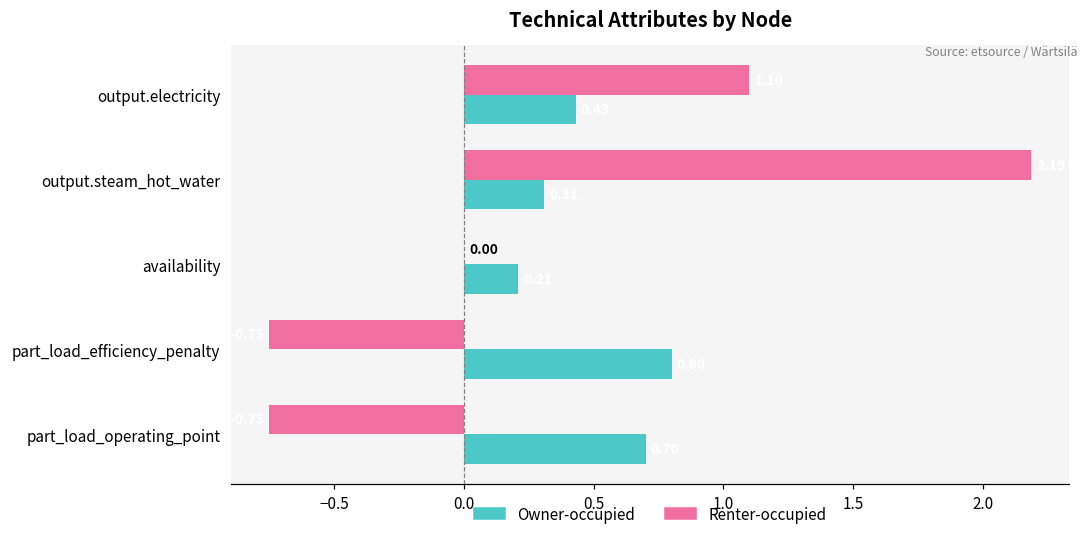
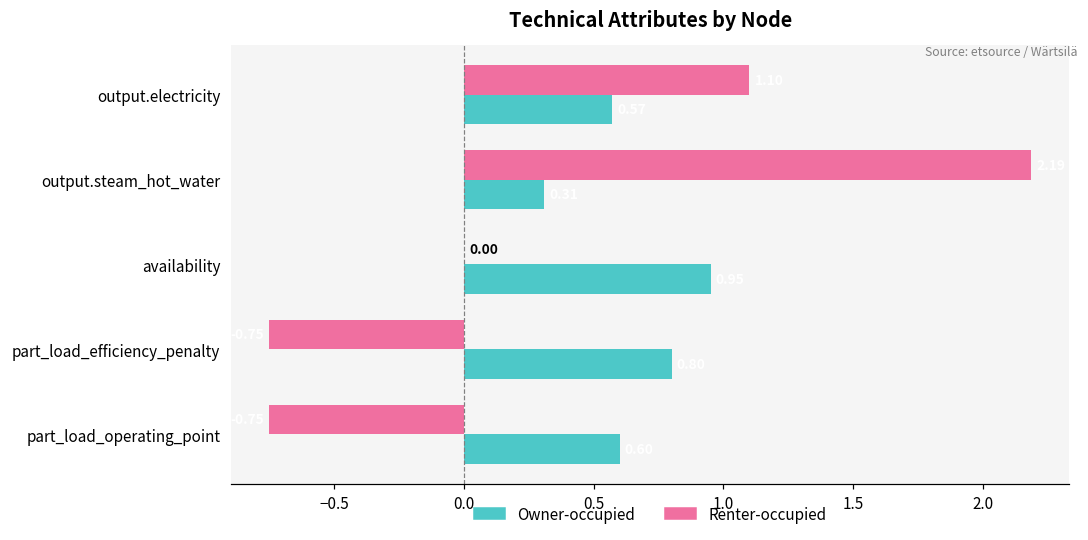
Owner-occupied, output.electricity: 0.43 -> 0.57
Owner-occupied, availability: 0.21 -> 0.95
Owner-occupied, part_load_operating_point: 0.7 -> 0.6
